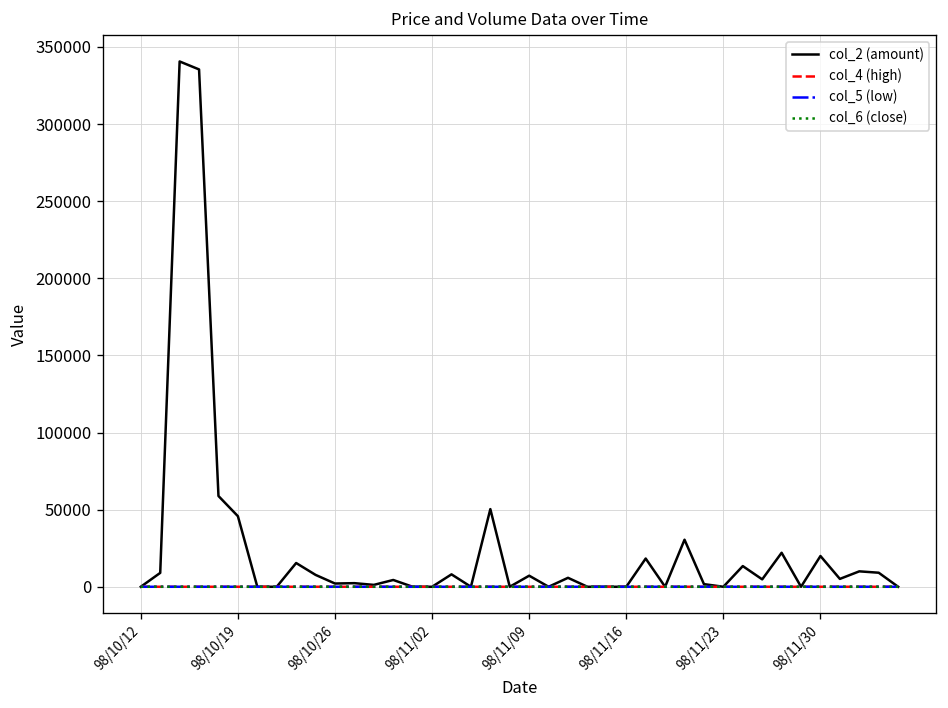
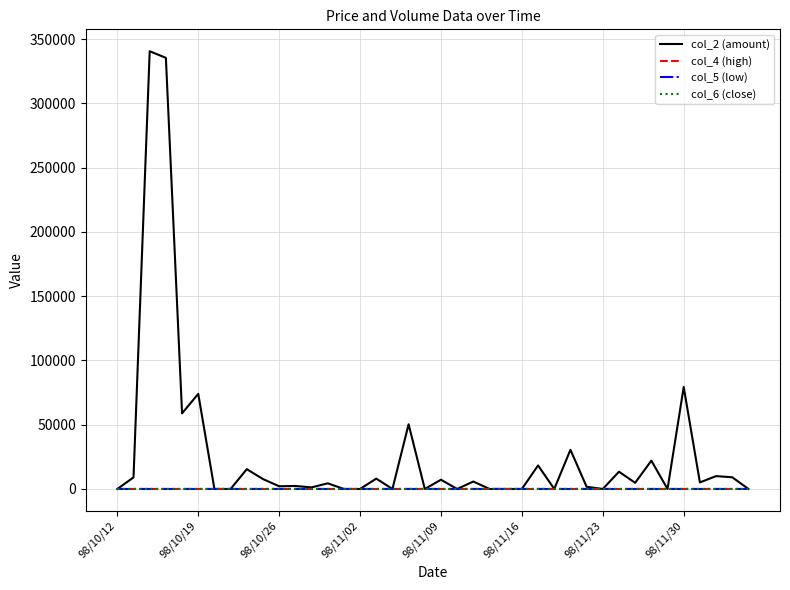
col_2 (amount), 98/10/19: 46000 -> 74000
col_2 (amount), 98/11/30: 20000 -> 79000
